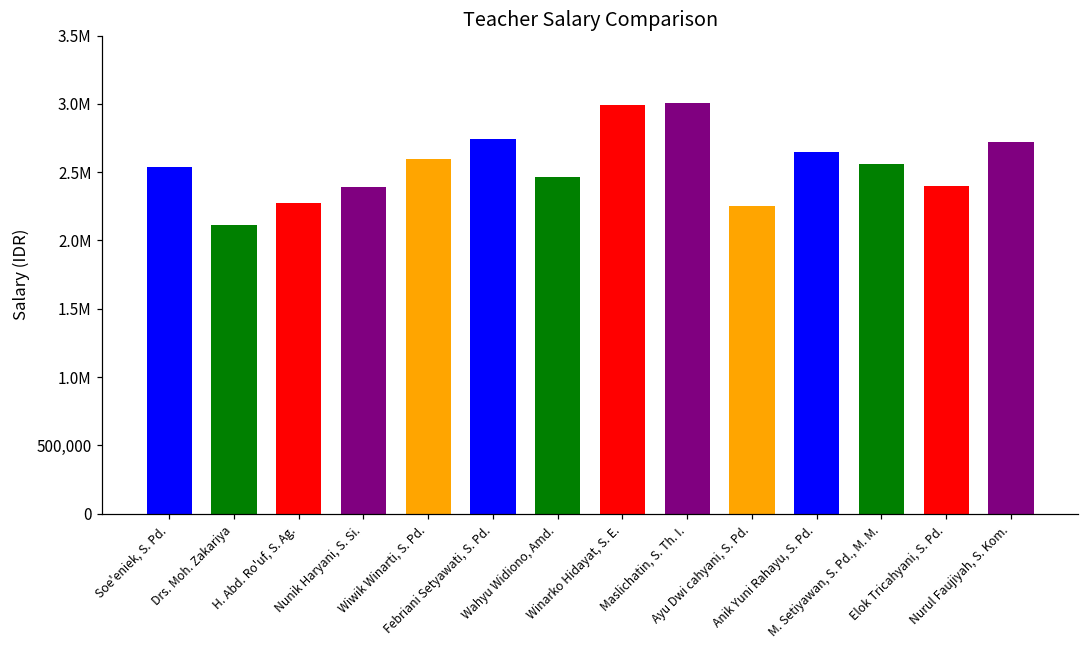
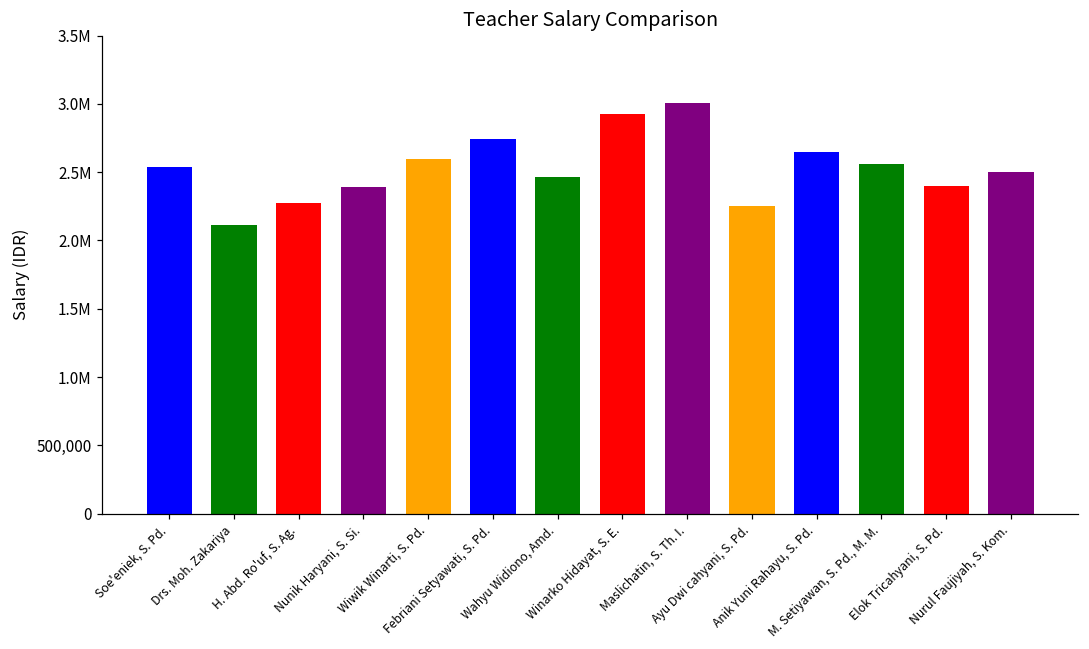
Winarko Hidayat, S. E.: 2,990,000 -> 2,930,000
Nurul Faujiyah, S. Kom.: 2,720,000 -> 2,500,000
